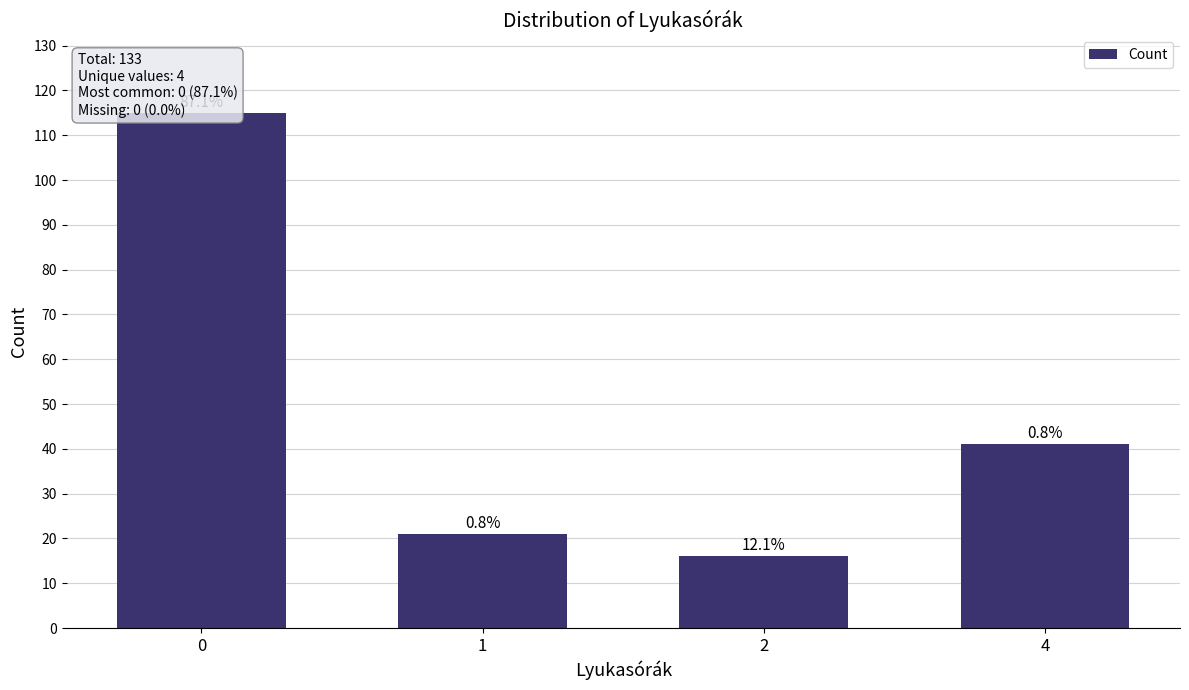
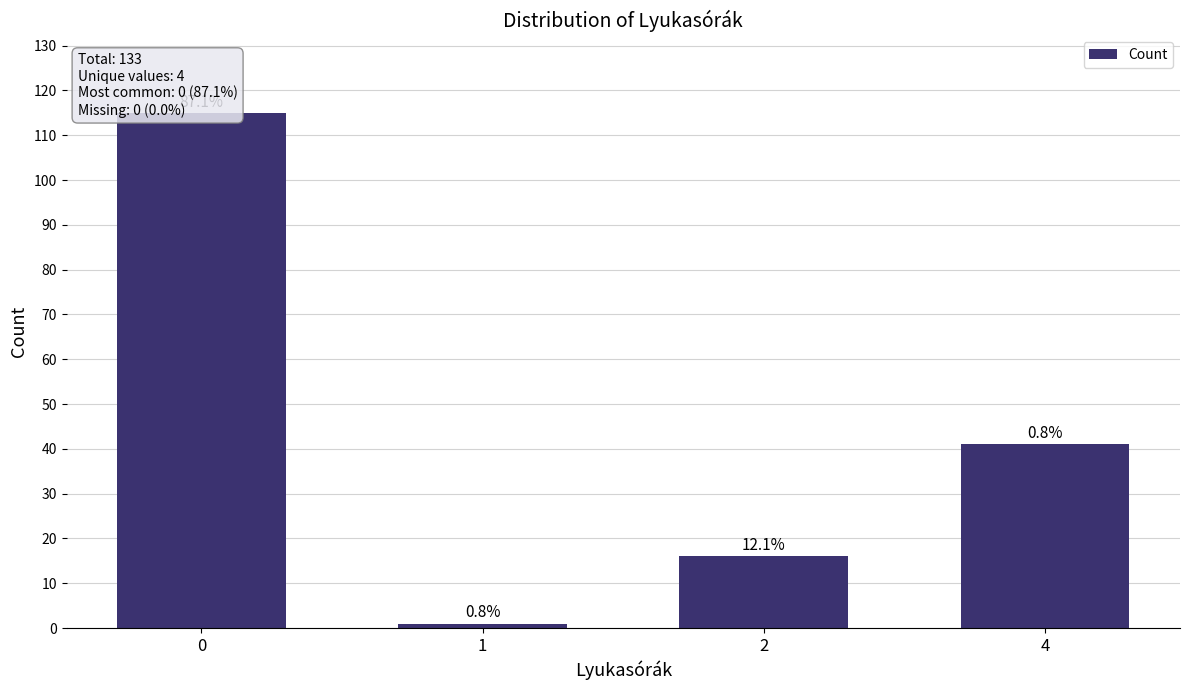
1: 21 -> 1
